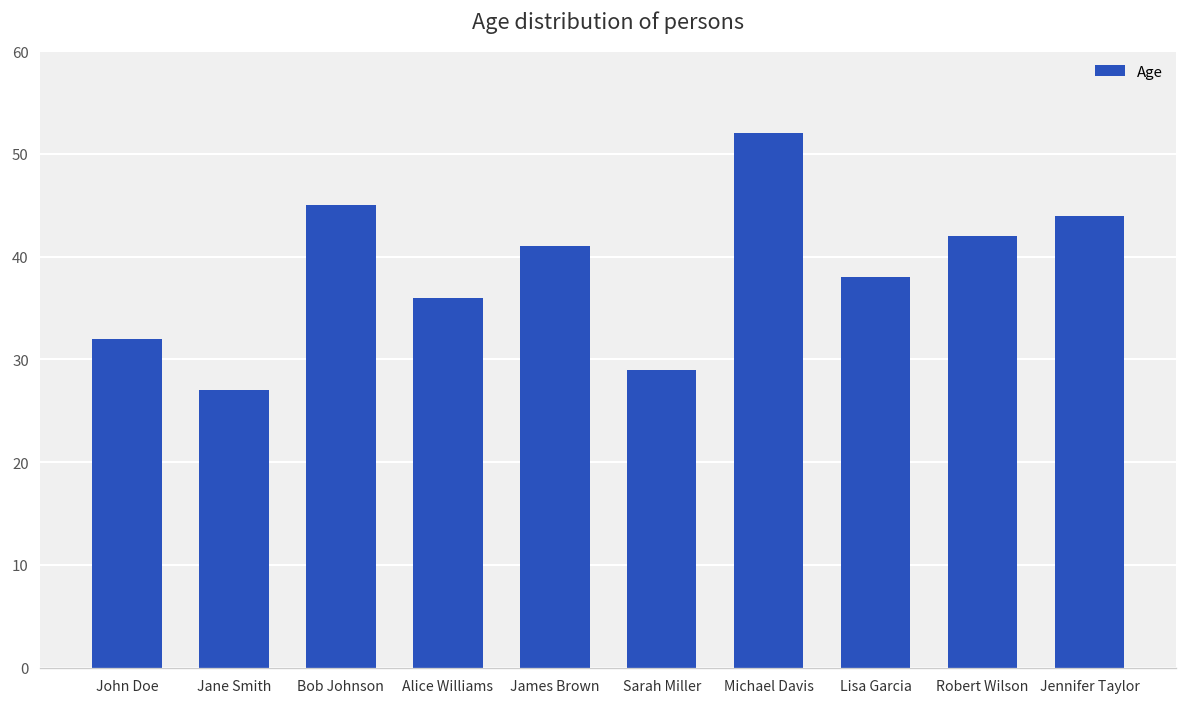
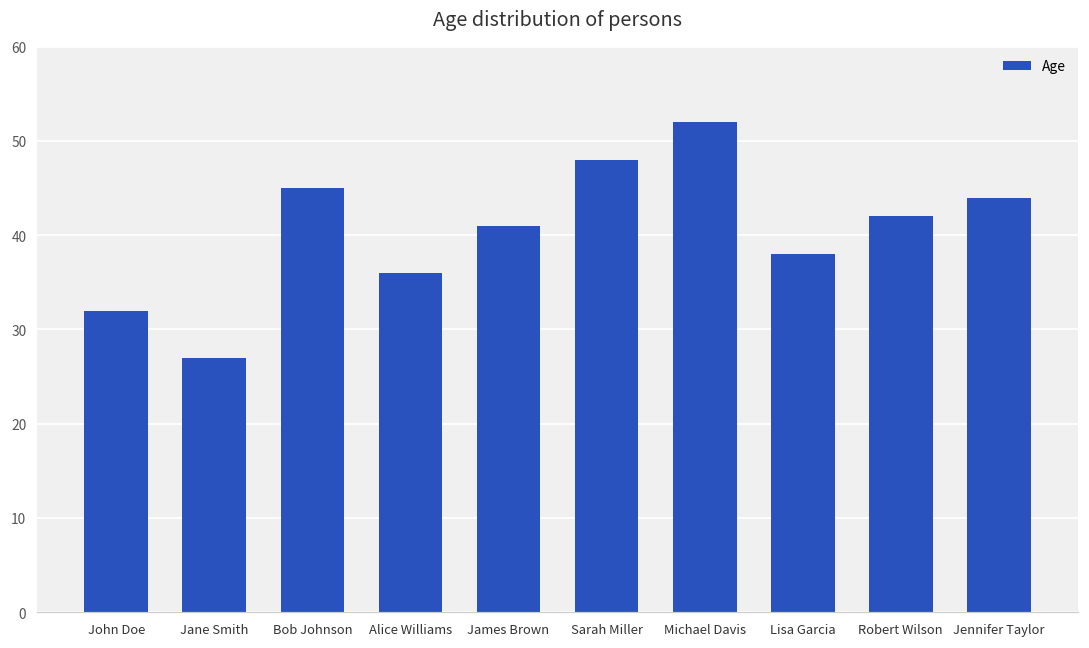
Sarah Miller: 29 -> 48
